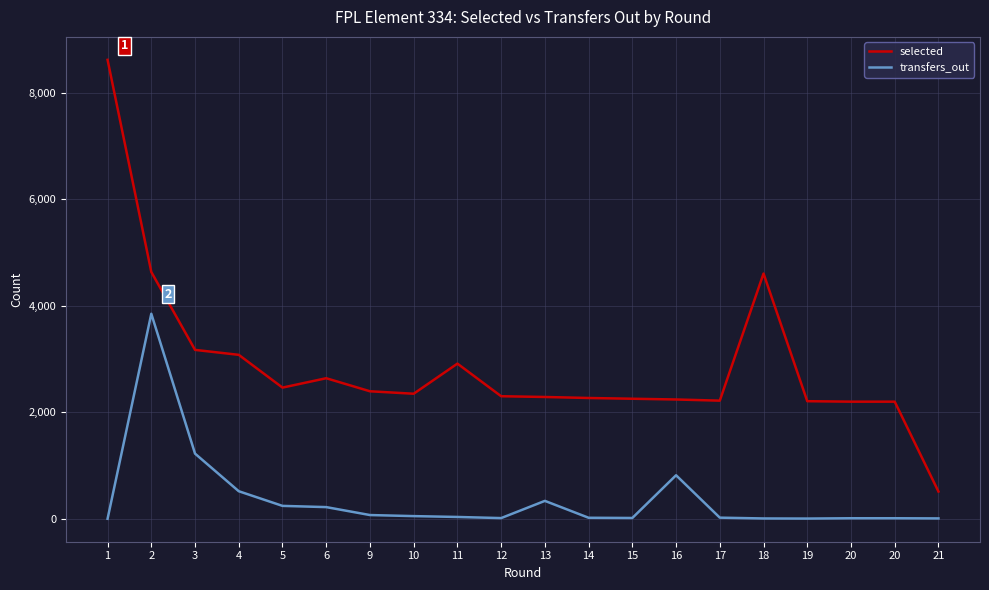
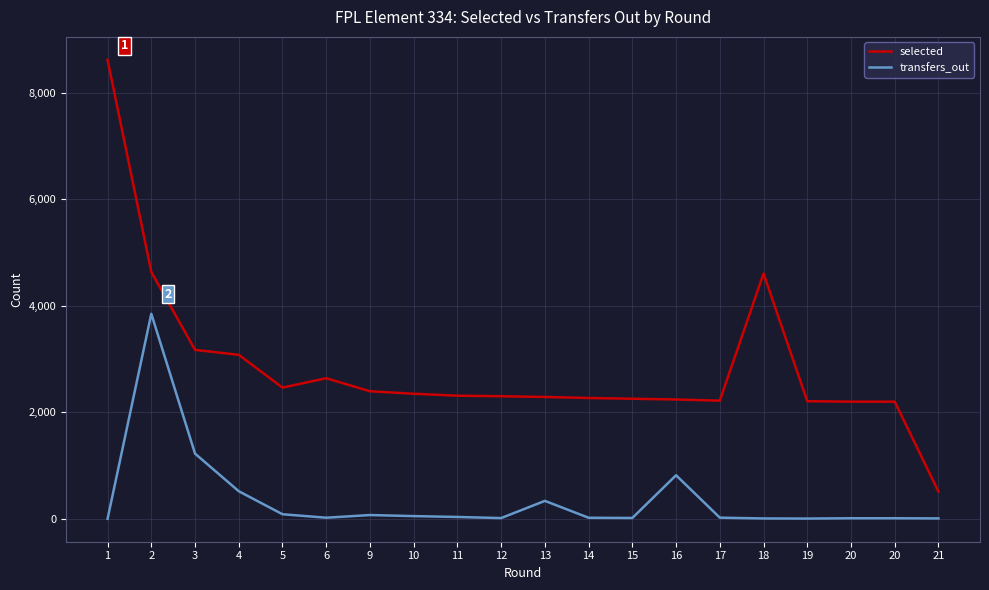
transfers_out, 5: 200 -> 100
transfers_out, 6: 200 -> 0
selected, 11: 2,900 -> 2,300
